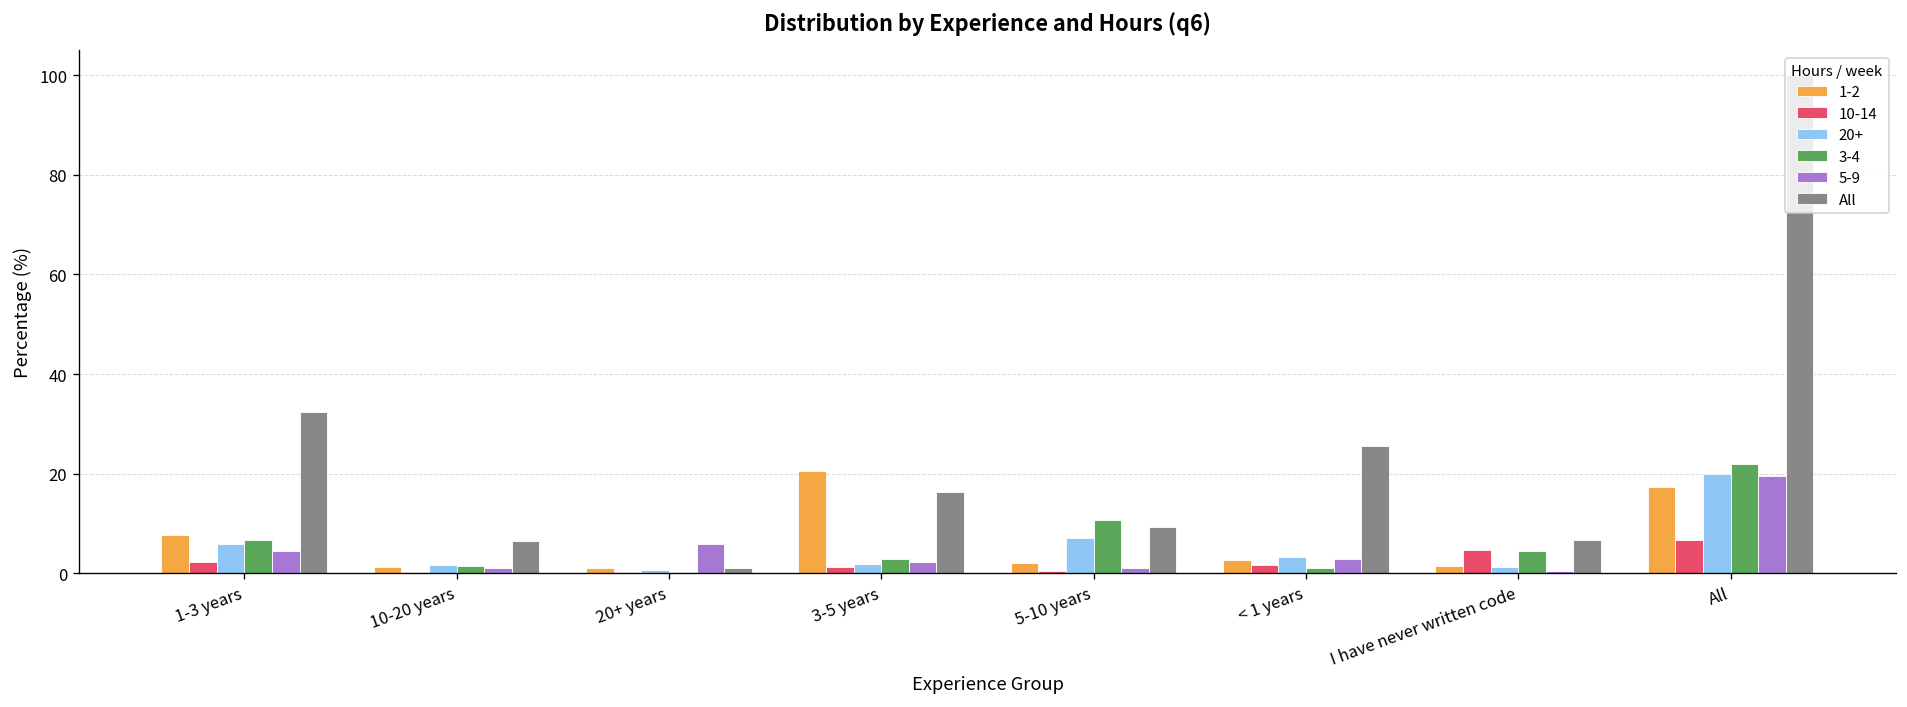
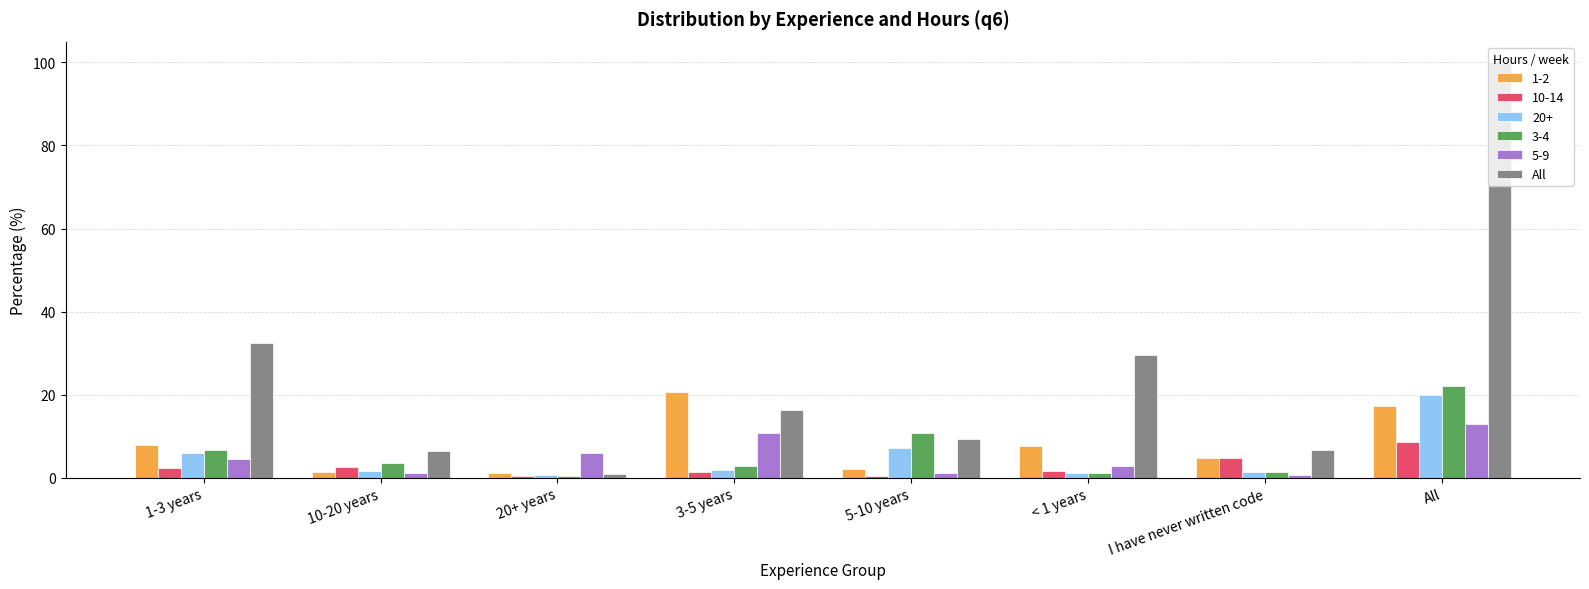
10-14, 10-20 years: 0 -> 3
3-4, 10-20 years: 1 -> 4
5-9, 3-5 years: 2 -> 11
1-2, < 1 years: 3 -> 8
20+, < 1 years: 3 -> 1
All, < 1 years: 26 -> 30
1-2, I have never written code: 1 -> 5
3-4, I have never written code: 5 -> 1
10-14, All: 7 -> 9
5-9, All: 19 -> 13
